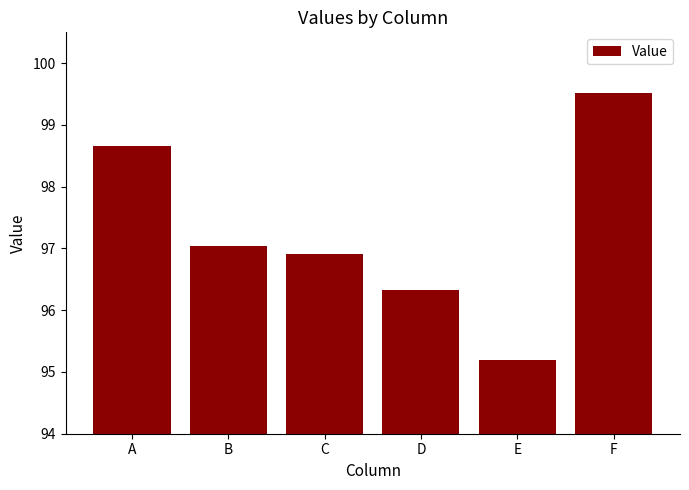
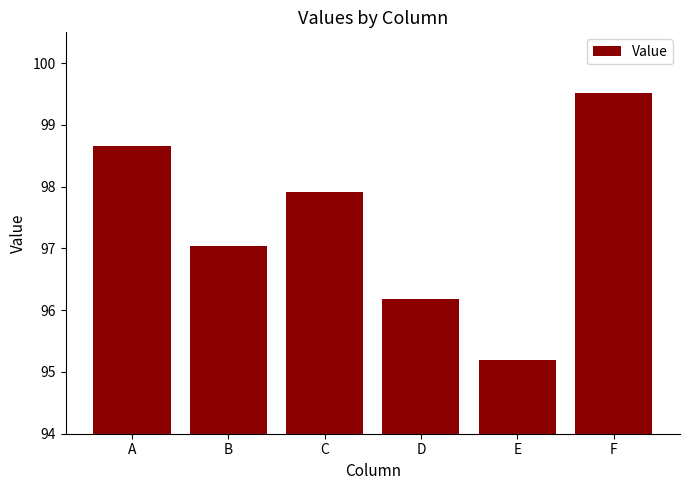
C: 96.9 -> 97.9
D: 96.3 -> 96.2
